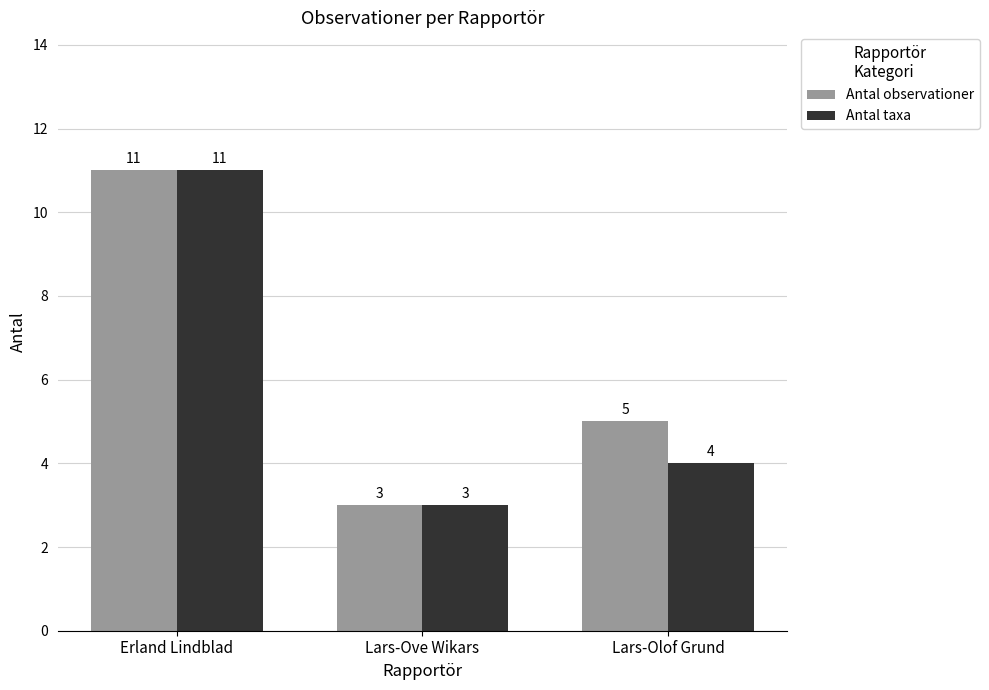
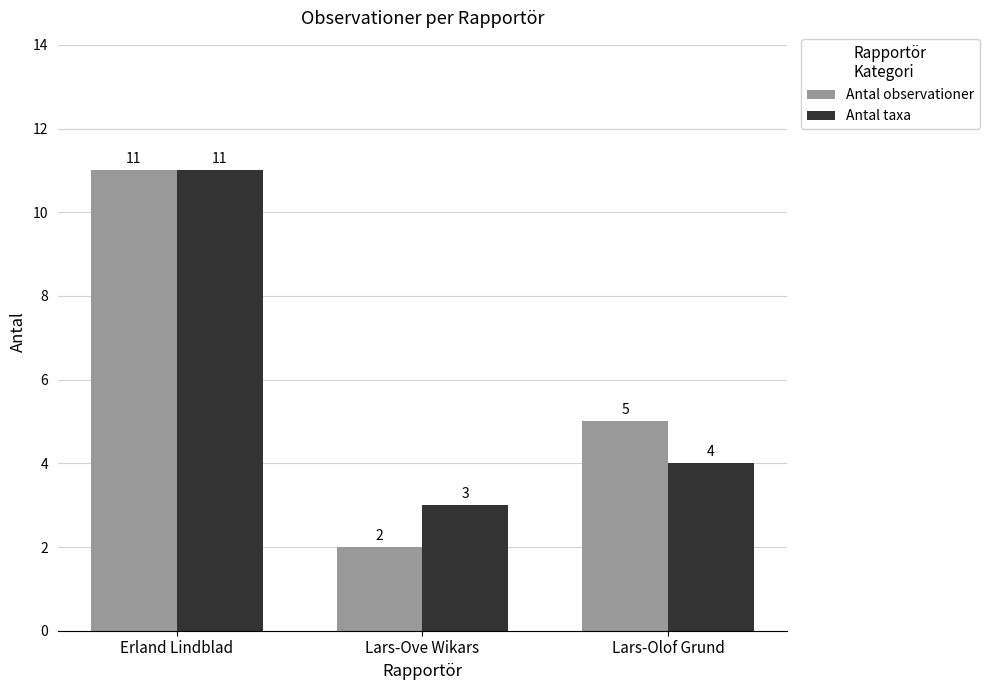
Antal observationer, Lars-Ove Wikars: 3 -> 2
